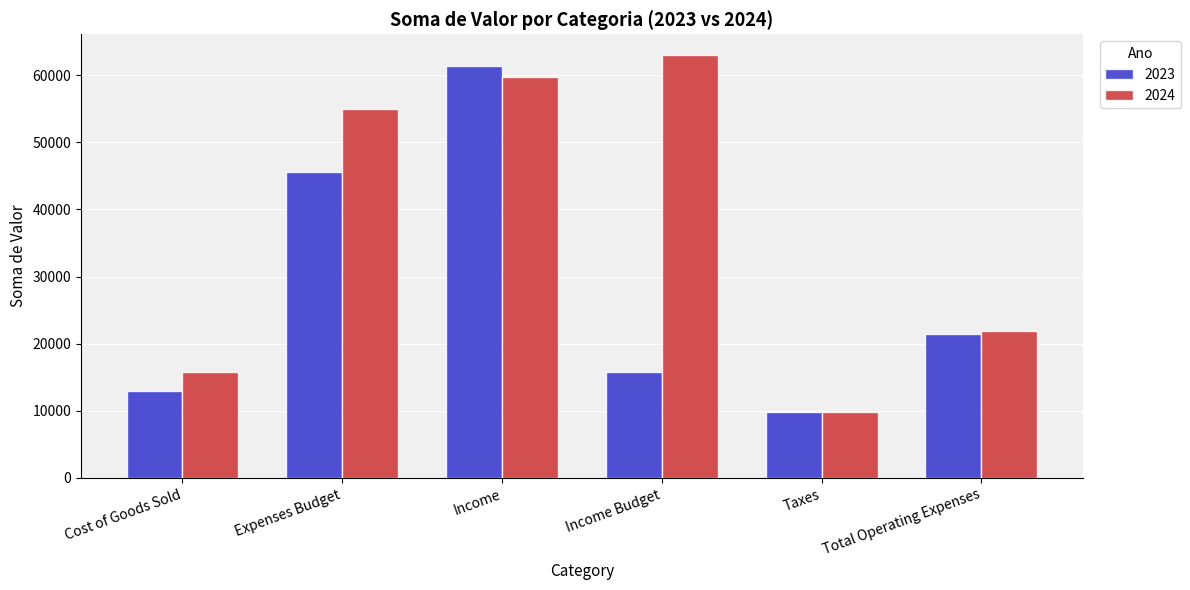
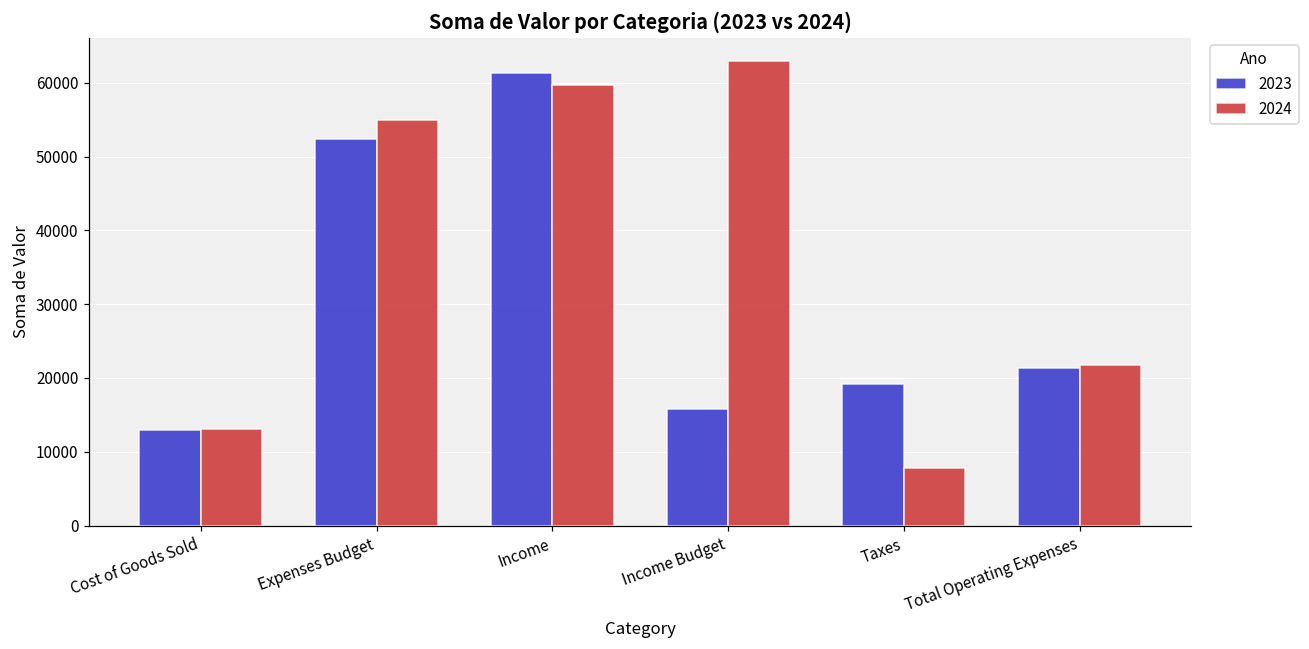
2024, Cost of Goods Sold: 16000 -> 13000
2023, Expenses Budget: 46000 -> 52000
2023, Taxes: 10000 -> 19000
2024, Taxes: 10000 -> 8000
